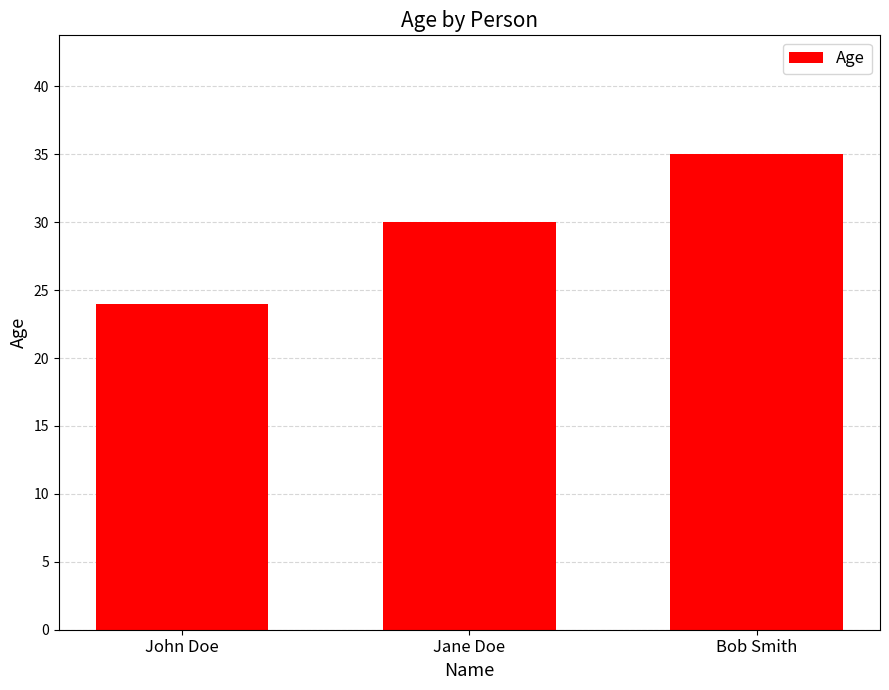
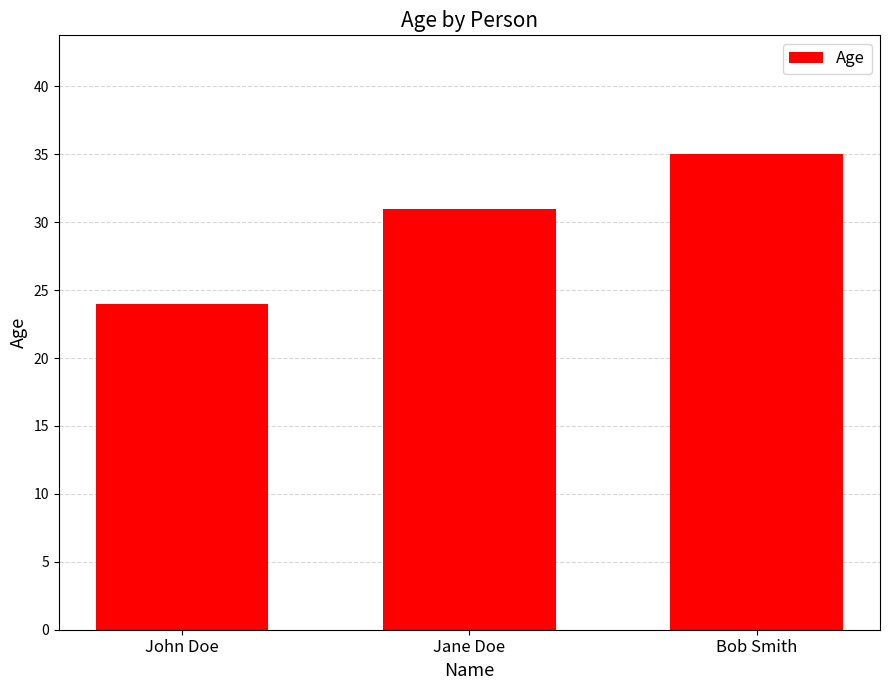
Jane Doe: 30 -> 31
